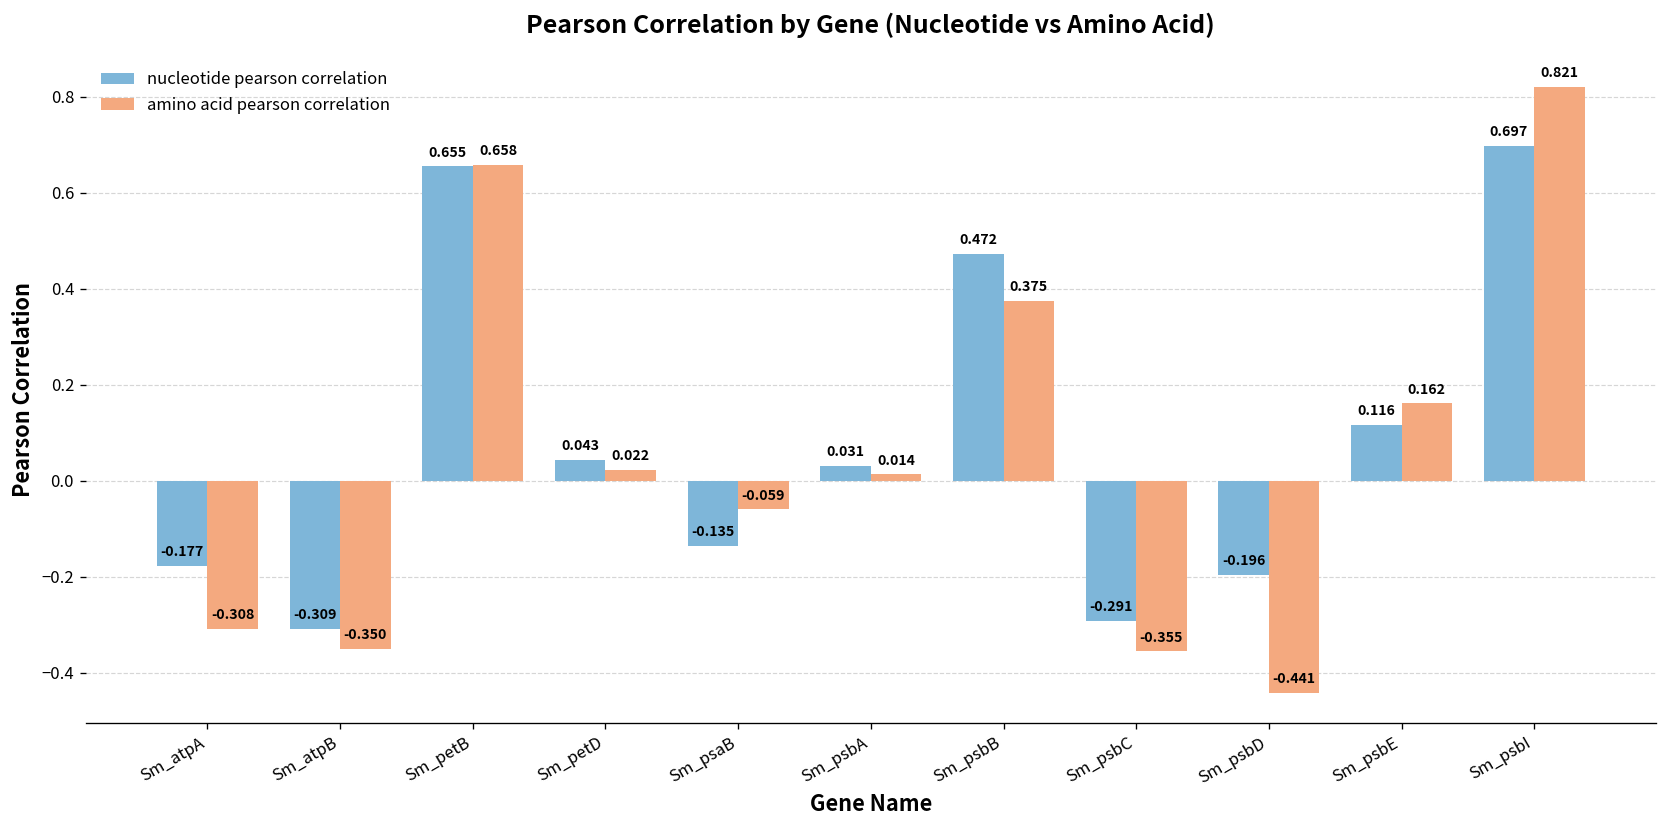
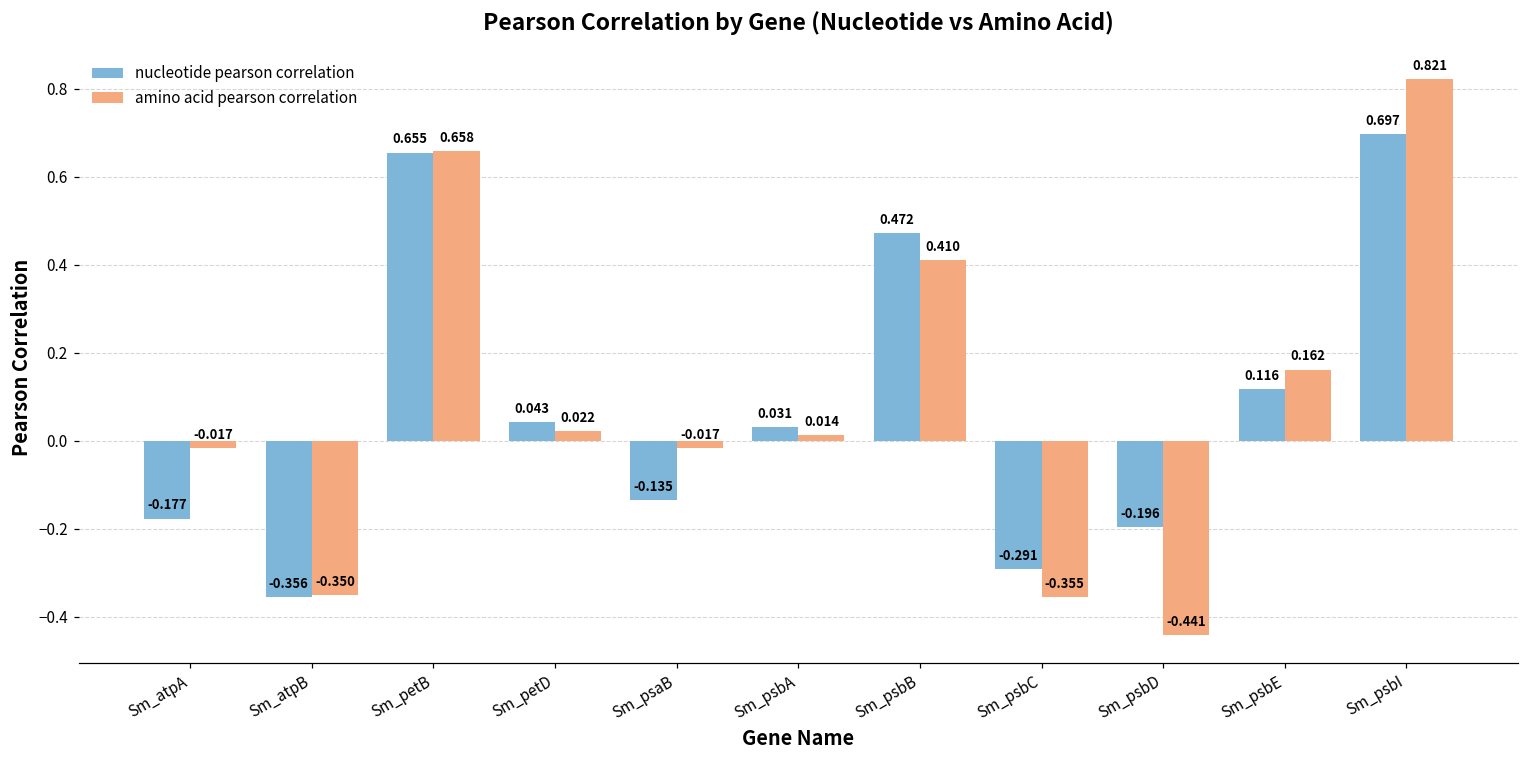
amino acid pearson correlation, Sm_atpA: -0.308 -> -0.017
nucleotide pearson correlation, Sm_atpB: -0.309 -> -0.356
amino acid pearson correlation, Sm_psaB: -0.059 -> -0.017
amino acid pearson correlation, Sm_psbB: 0.375 -> 0.410
